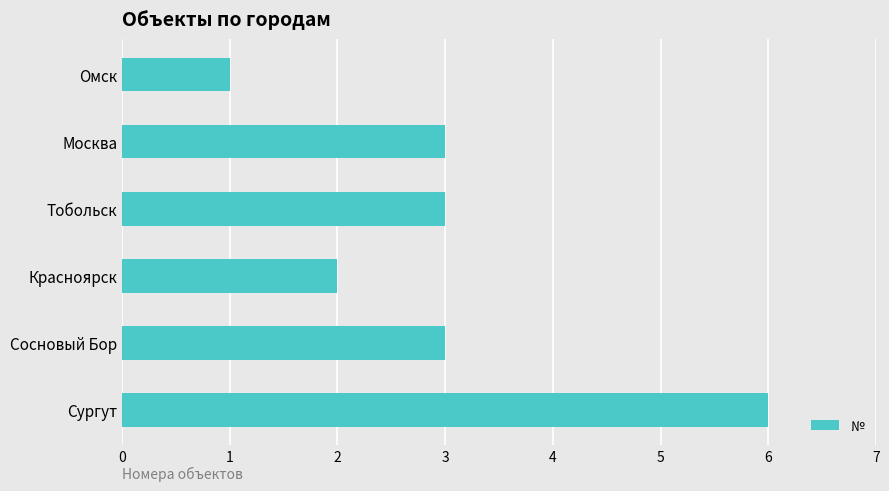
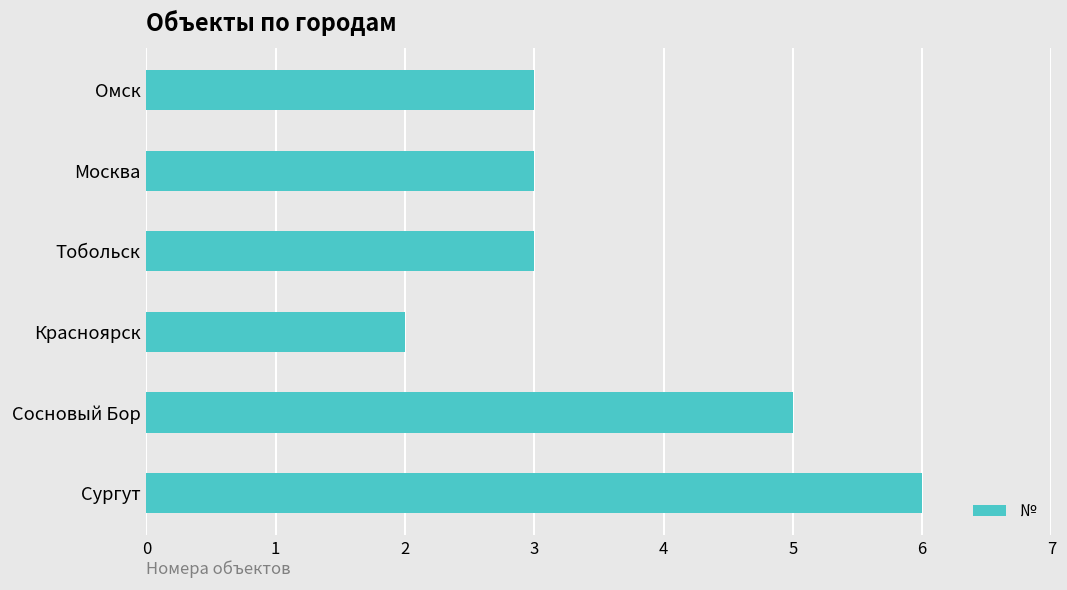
Омск: 1 -> 3
Сосновый Бор: 3 -> 5
